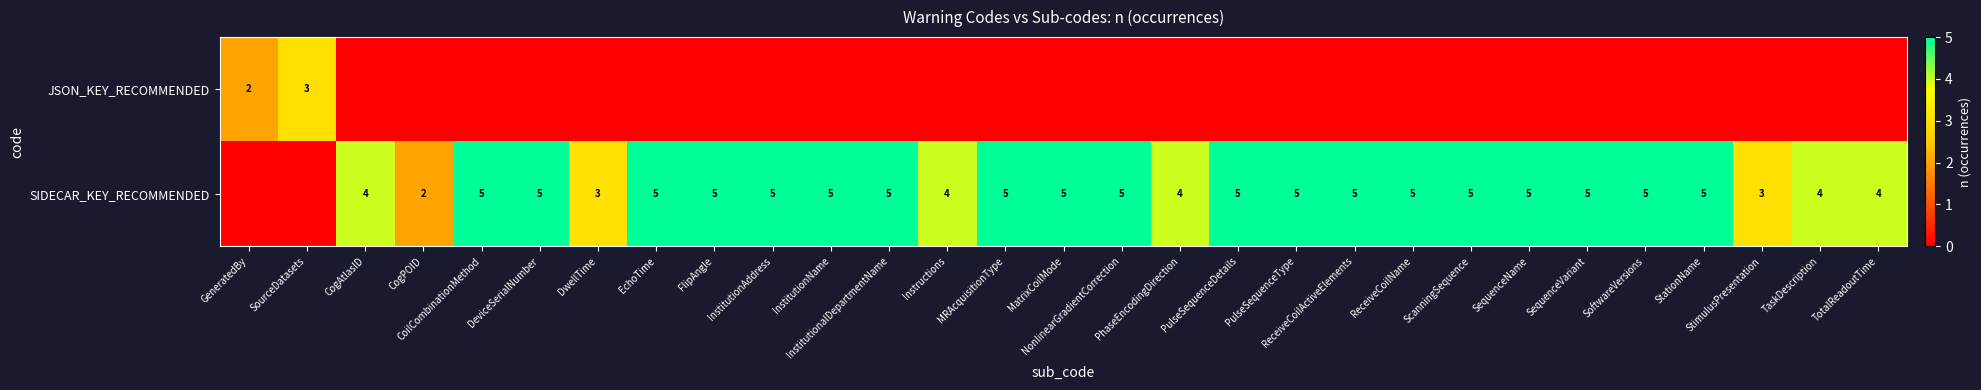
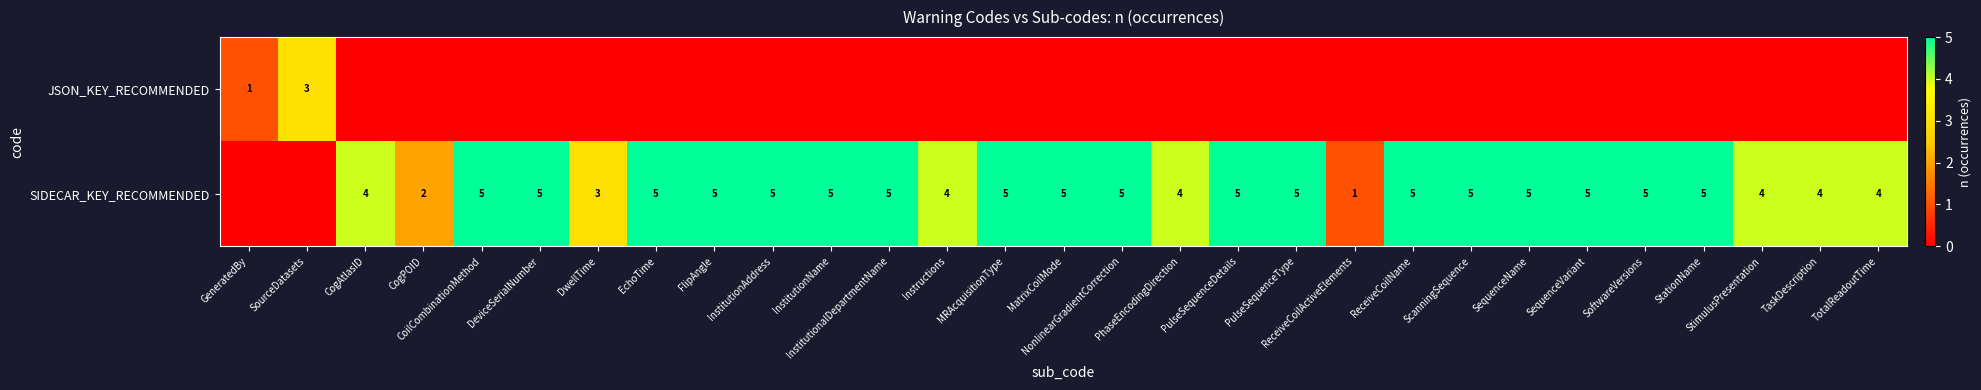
JSON_KEY_RECOMMENDED, GeneratedBy: 2 -> 1
SIDECAR_KEY_RECOMMENDED, ReceiveCoilActiveElements: 5 -> 1
SIDECAR_KEY_RECOMMENDED, StimulusPresentation: 3 -> 4
